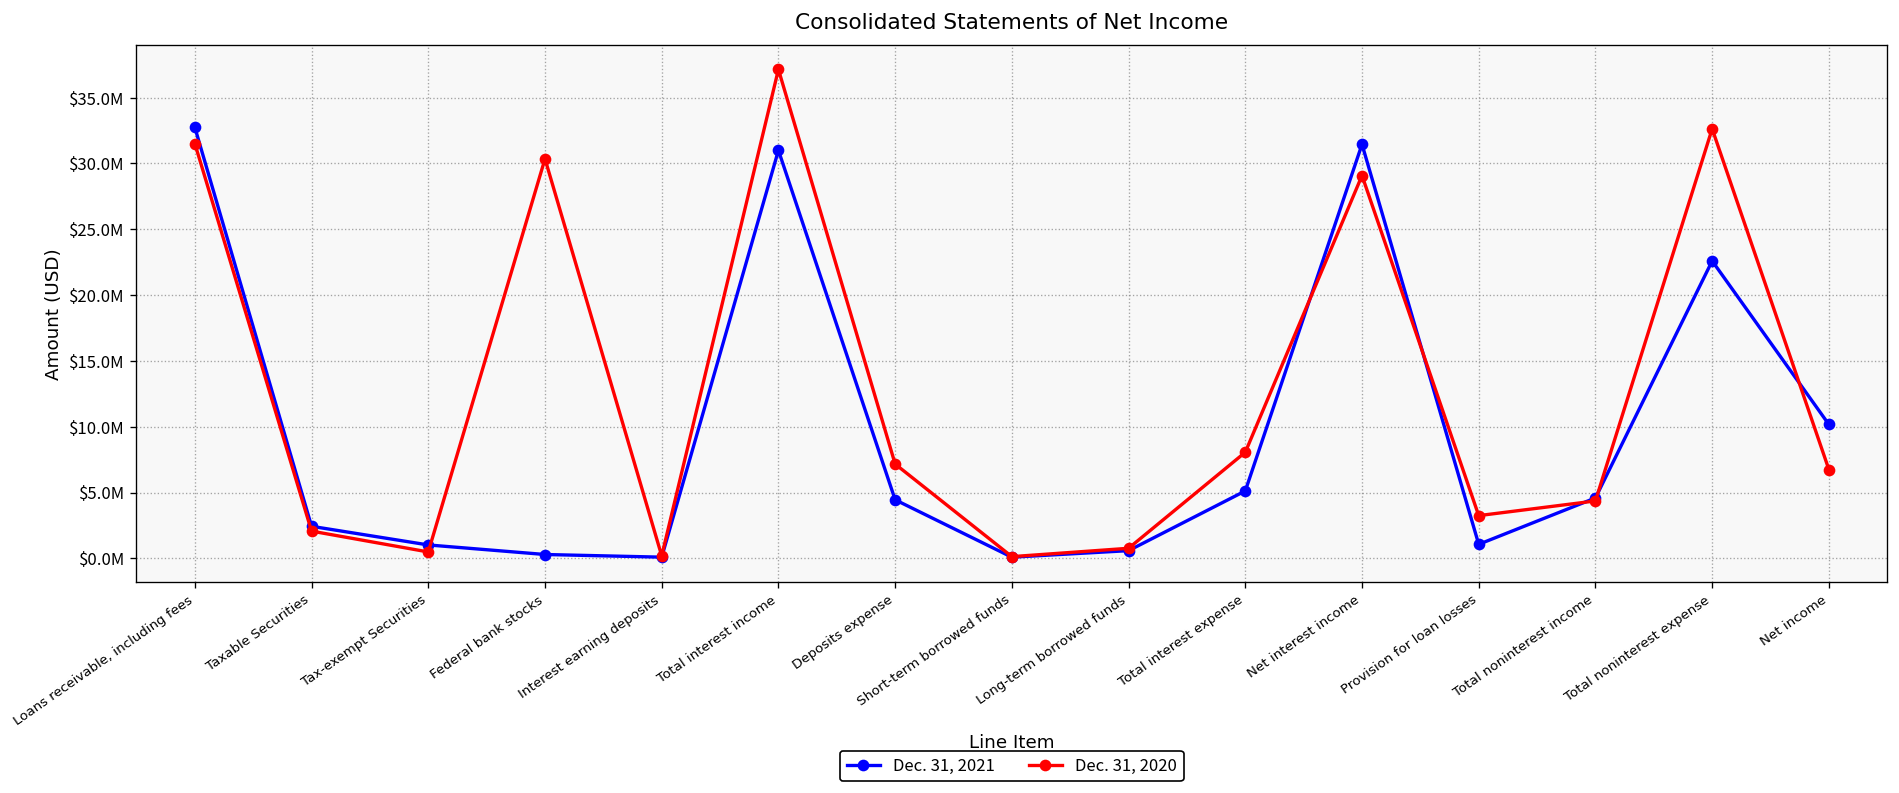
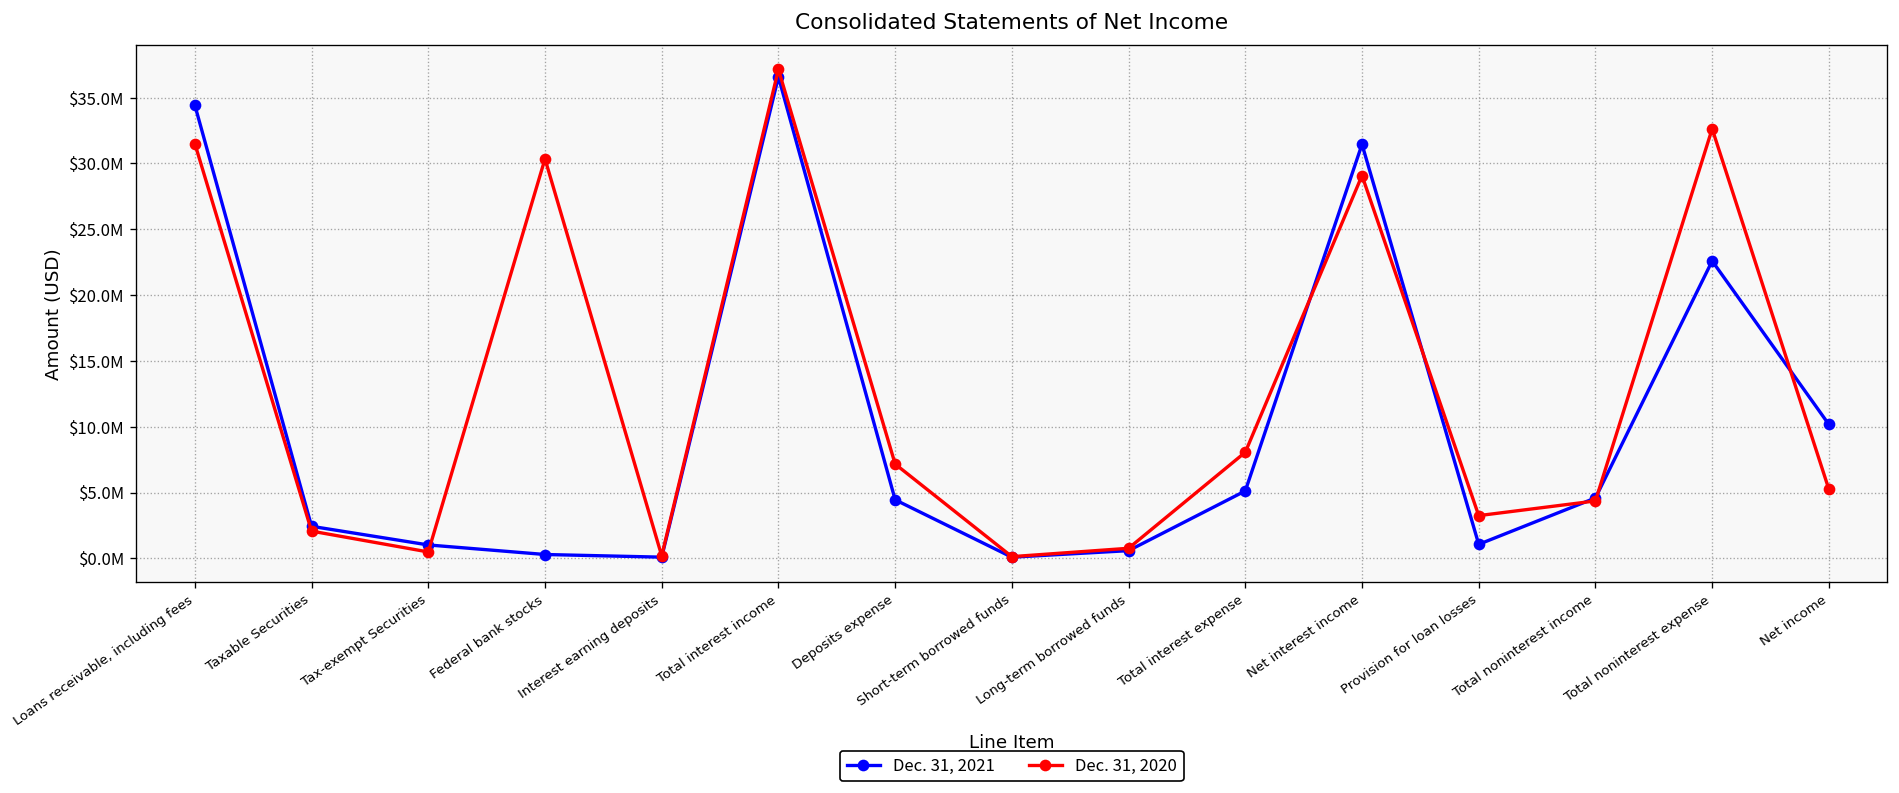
Dec. 31, 2021, Loans receivable, including fees: $32700000 -> $34400000
Dec. 31, 2021, Total interest income: $31000000 -> $36600000
Dec. 31, 2020, Net income: $6700000 -> $5200000
